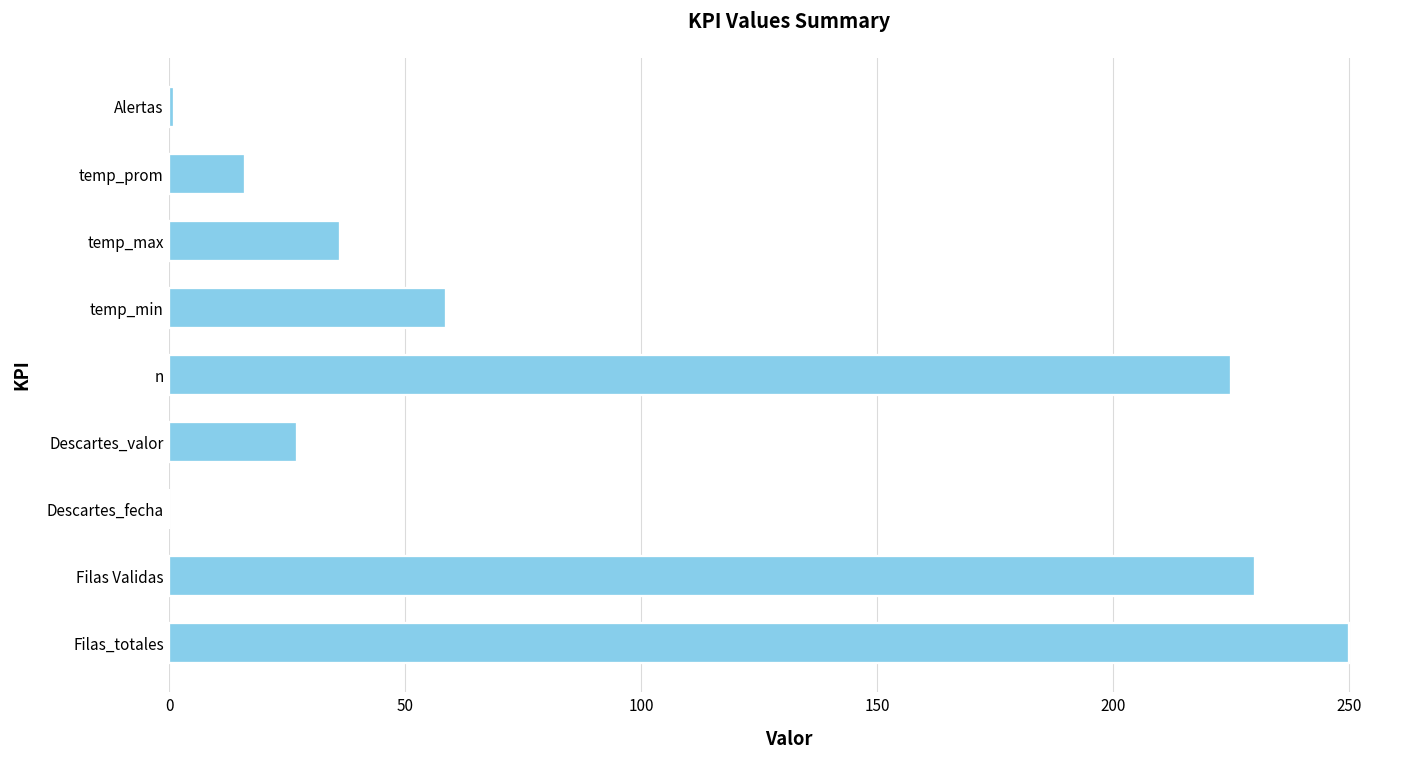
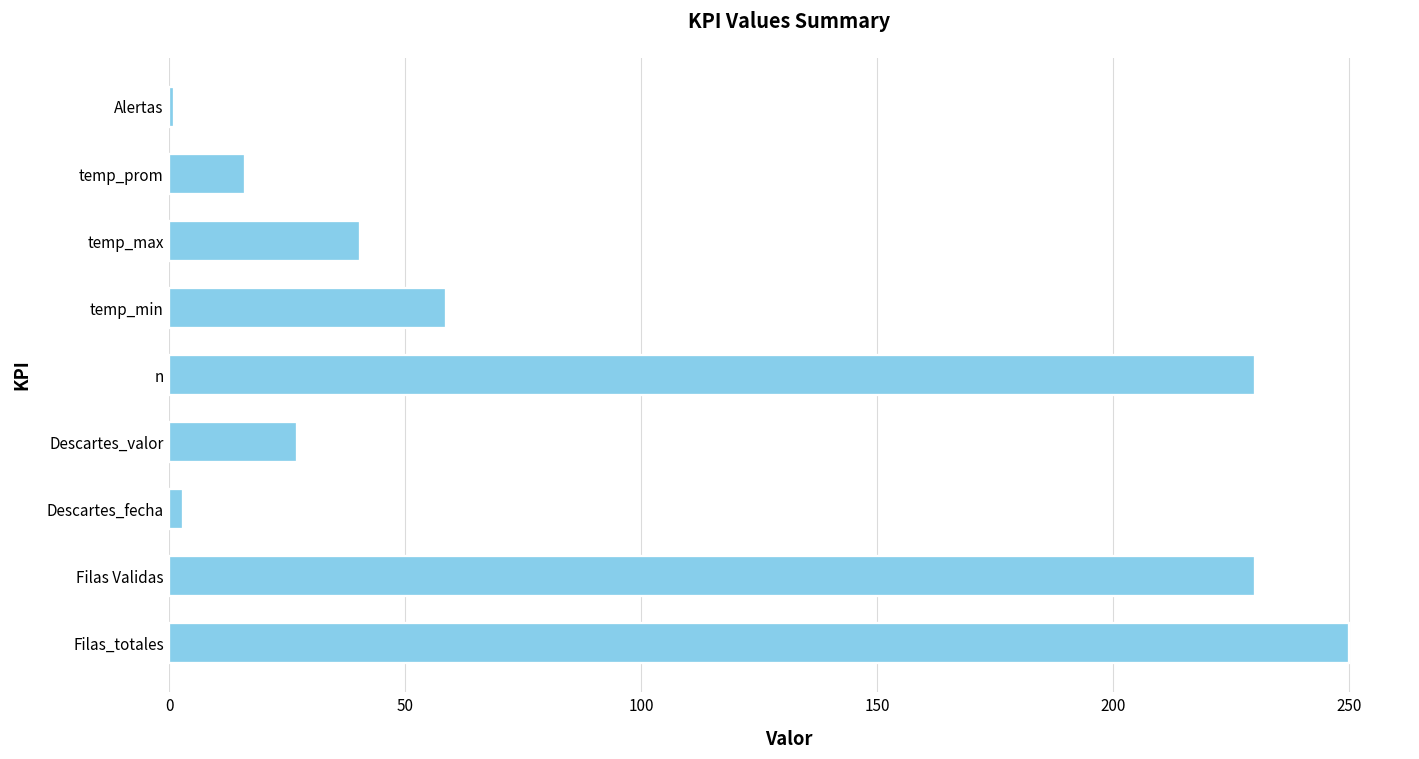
temp_max: 36 -> 40
n: 225 -> 230
Descartes_fecha: 0 -> 3
